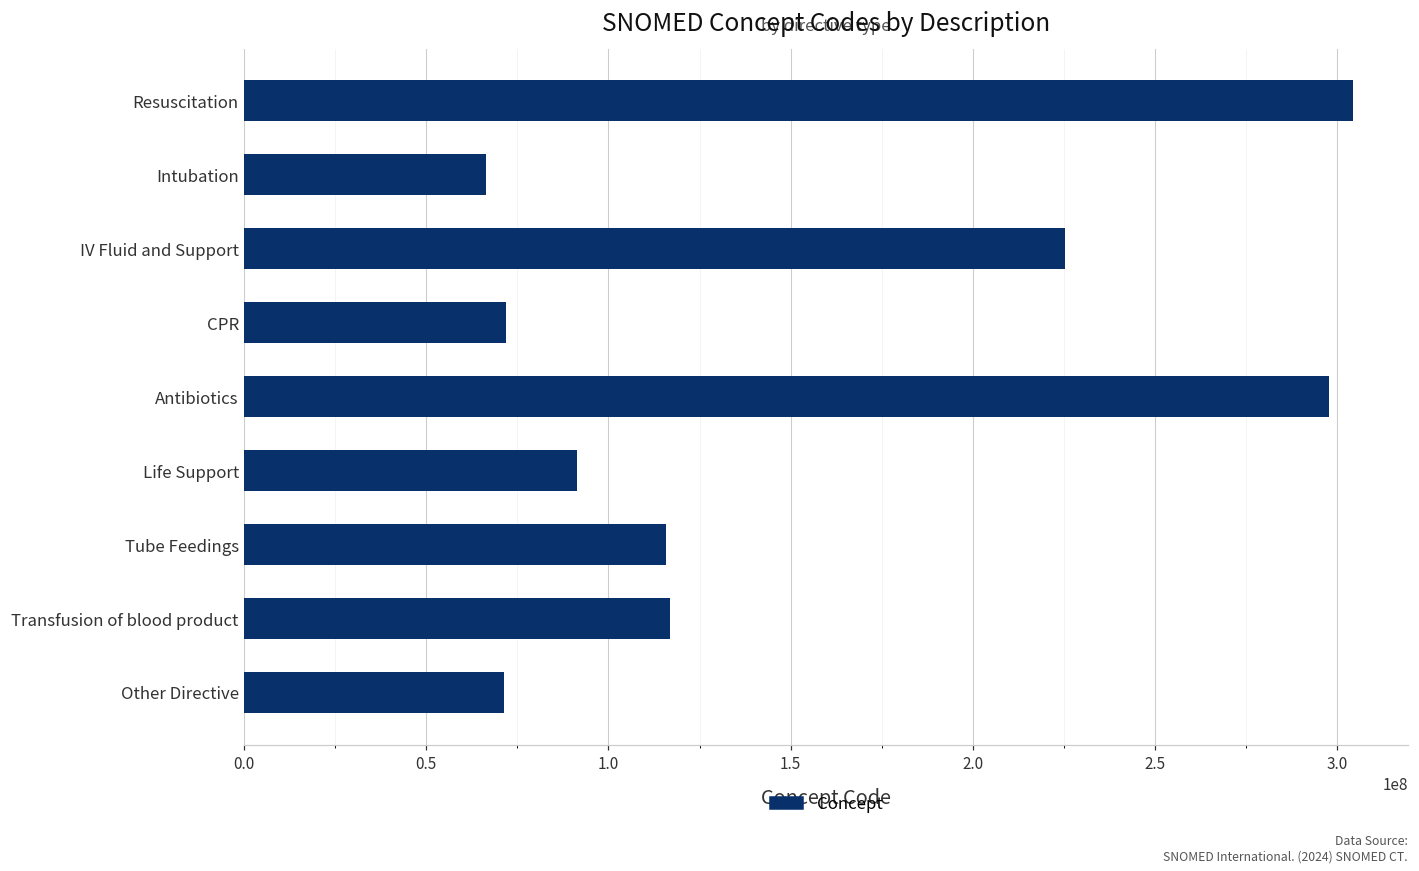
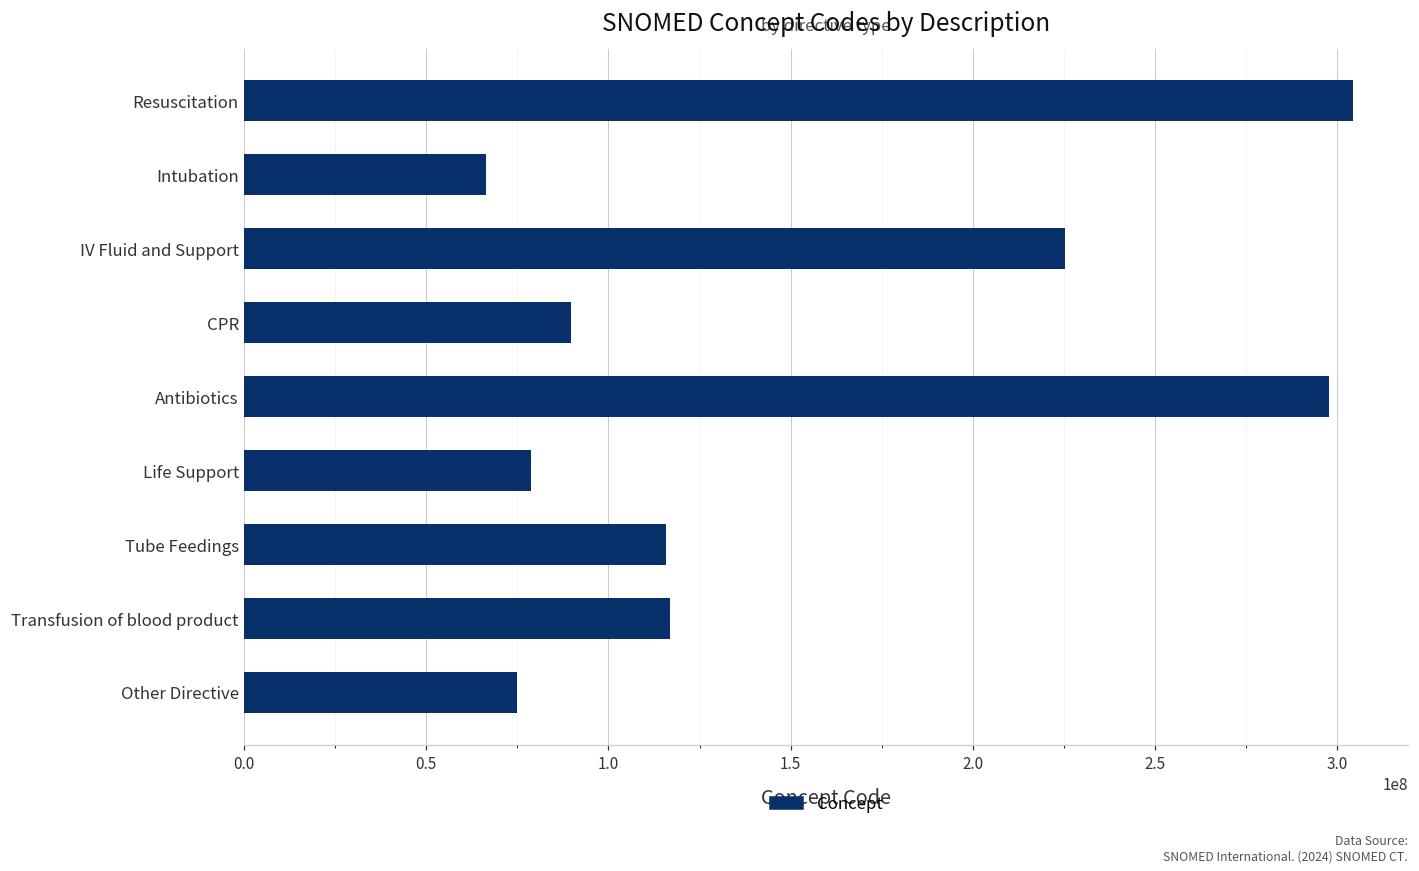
CPR: 72000000 -> 90000000
Life Support: 91000000 -> 79000000
Other Directive: 71000000 -> 75000000
